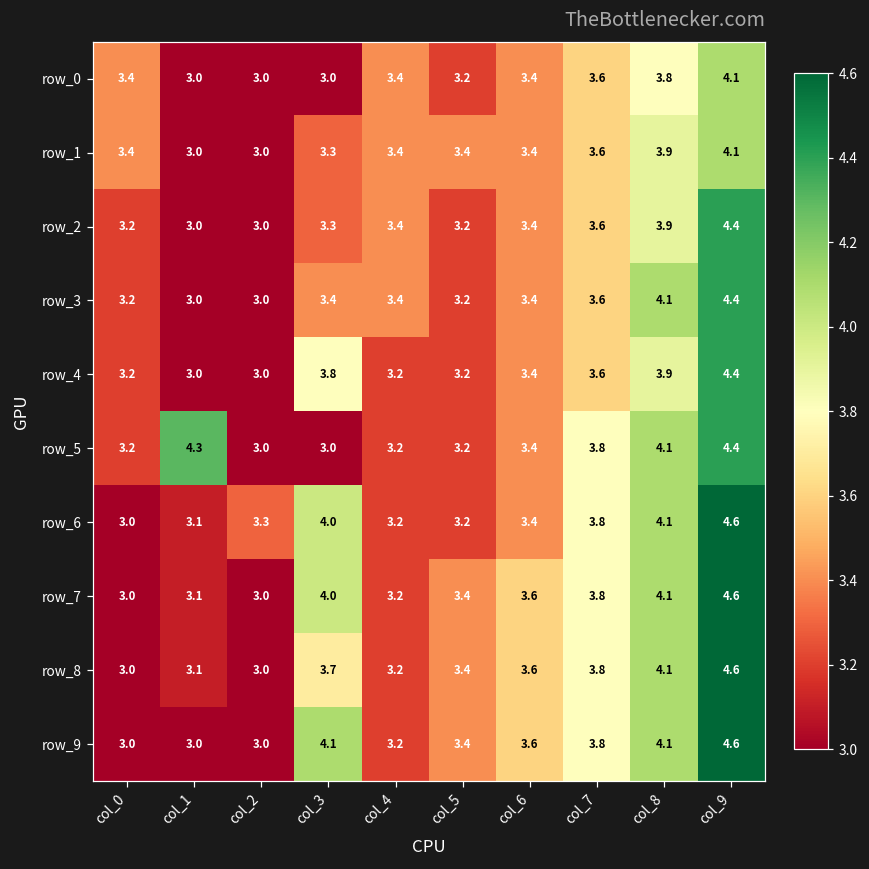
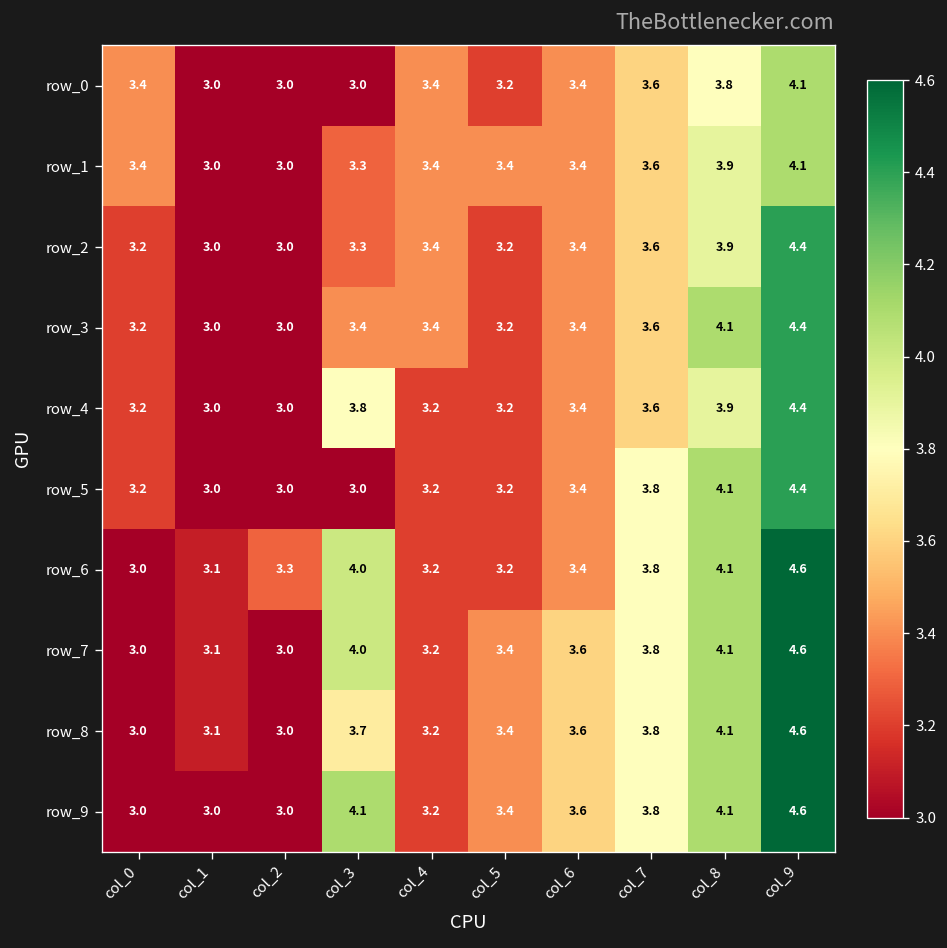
row_5, col_1: 4.3 -> 3.0
